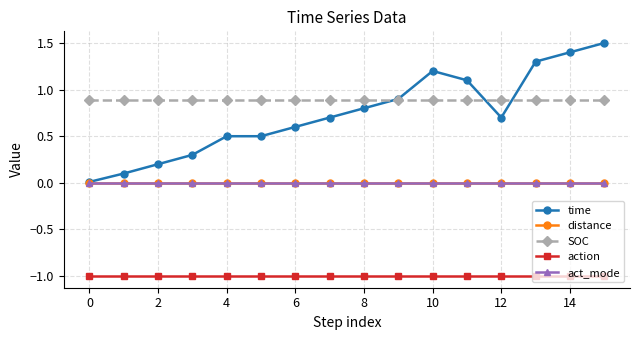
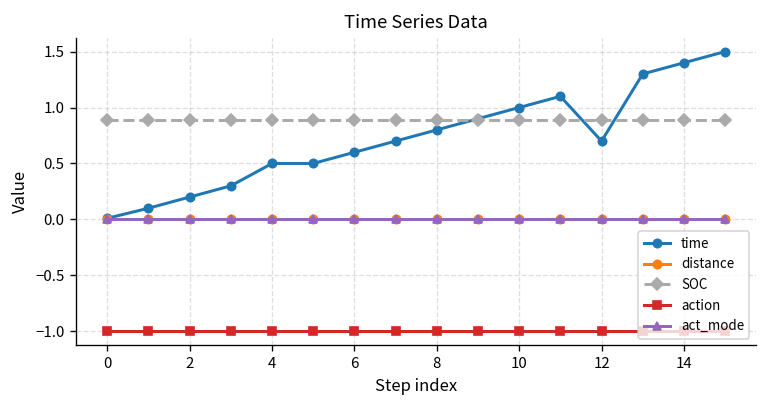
time, 10: 1.2 -> 1.0
